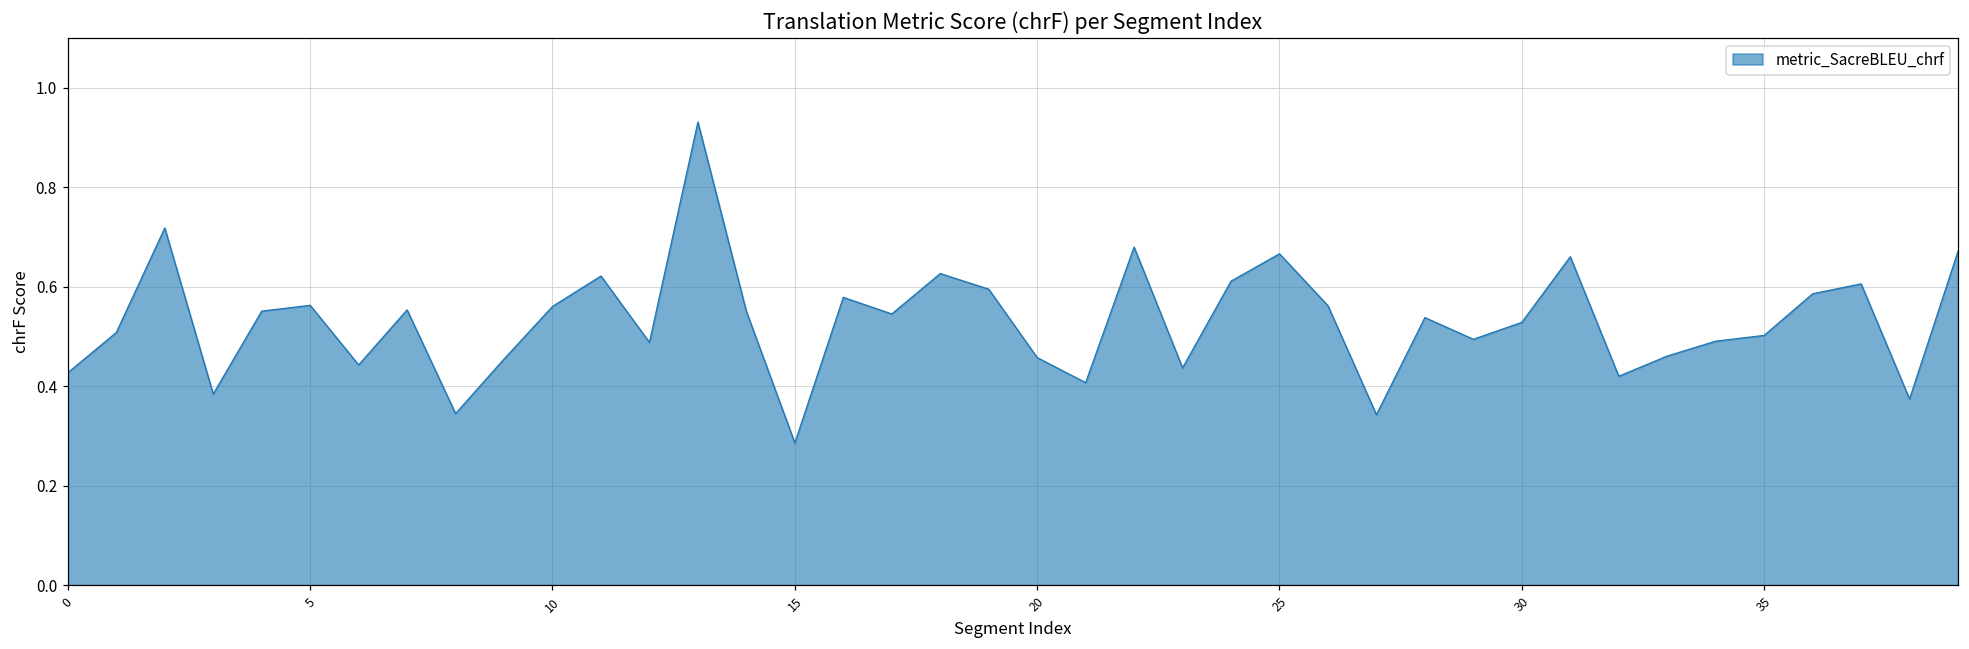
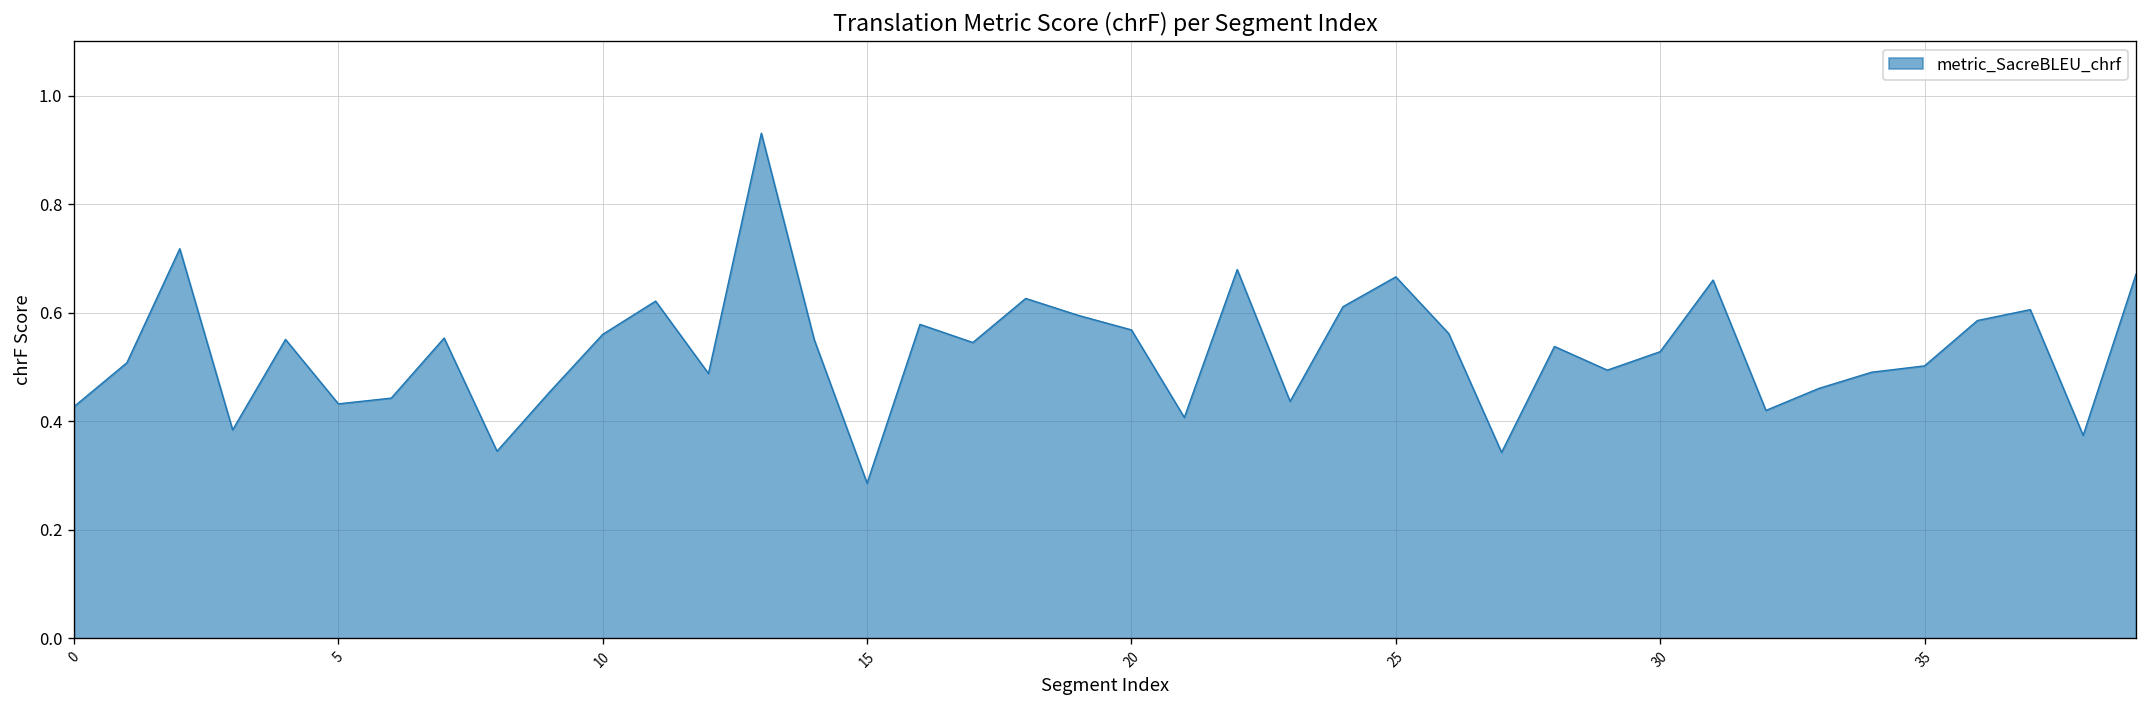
5: 0.56 -> 0.43
20: 0.46 -> 0.57
